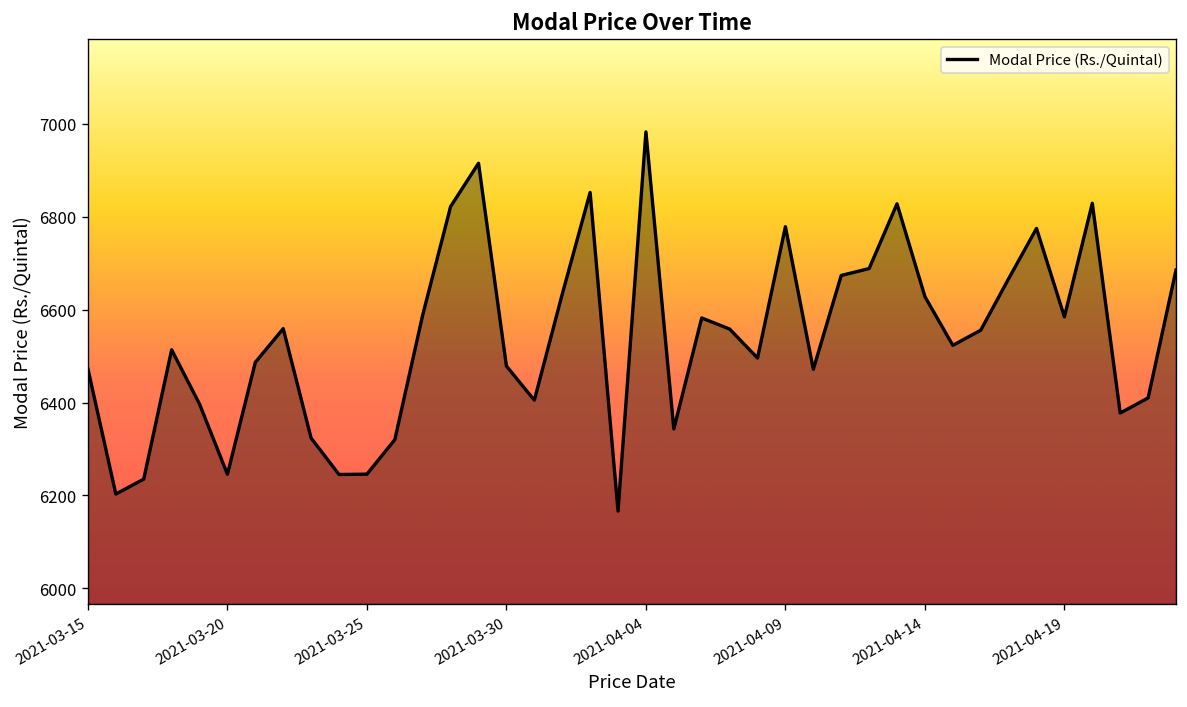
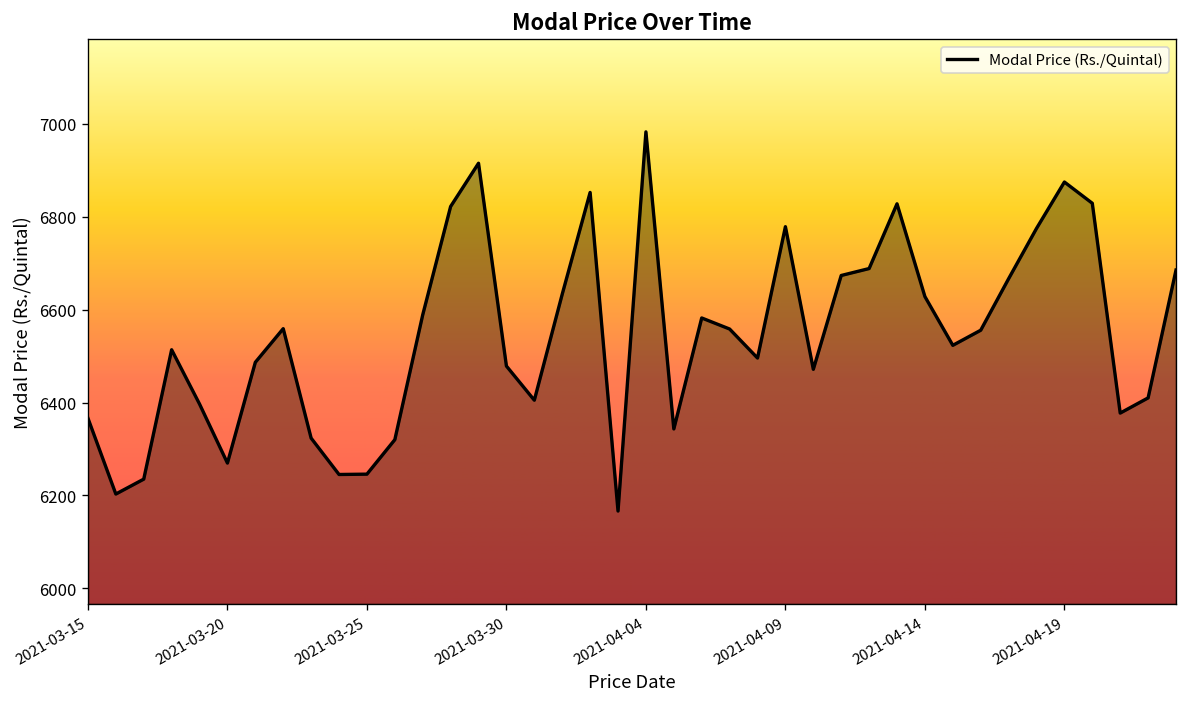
2021-03-15: 6470 -> 6370
2021-03-20: 6250 -> 6270
2021-04-19: 6580 -> 6870
